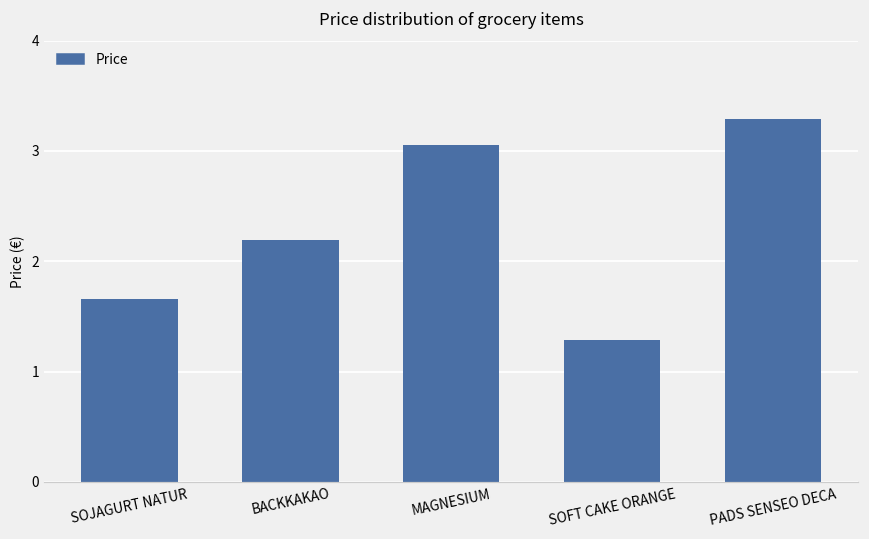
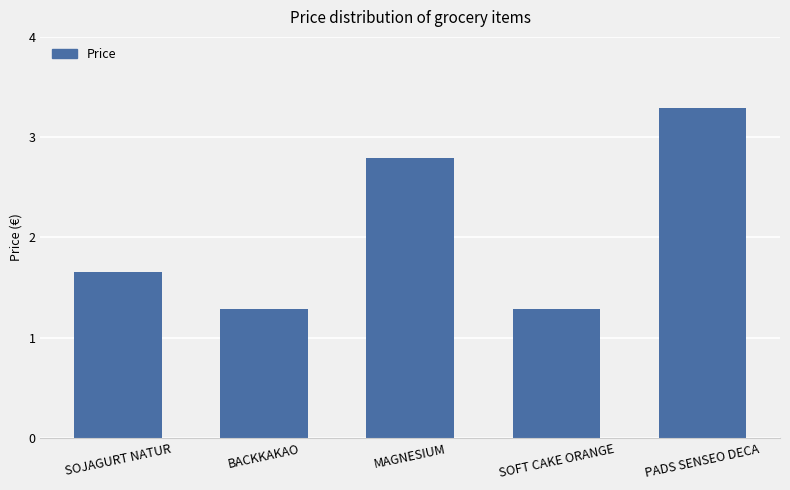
BACKKAKAO: 2.19 -> 1.29
MAGNESIUM: 3.05 -> 2.79
